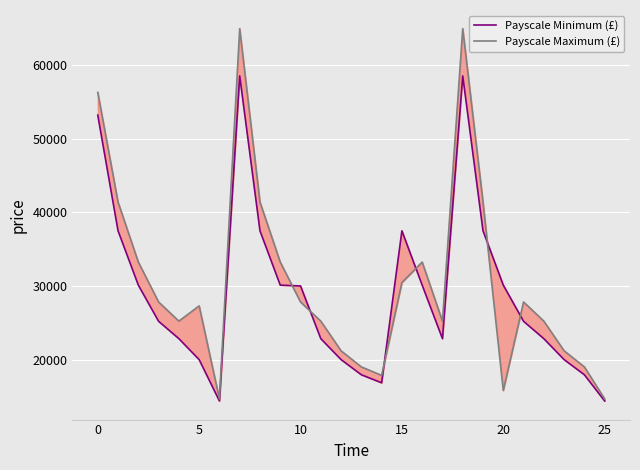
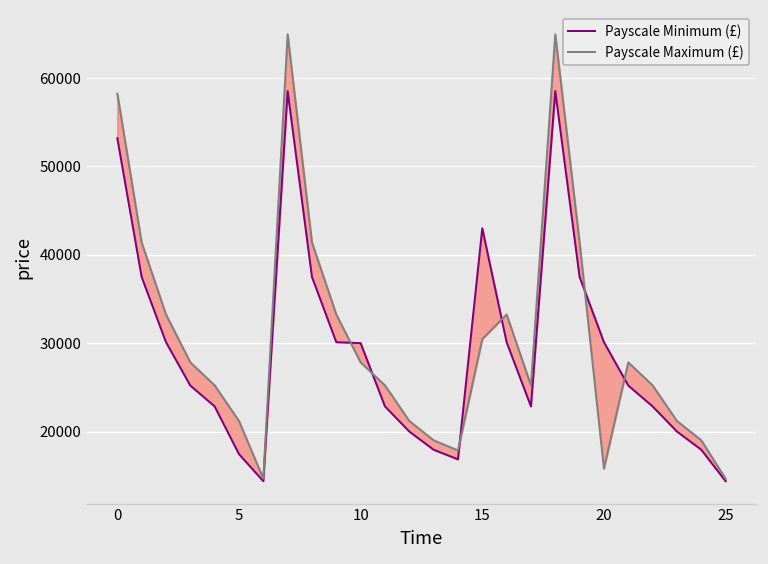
Payscale Maximum (£), 0: 56000 -> 58000
Payscale Minimum (£), 5: 20000 -> 17000
Payscale Maximum (£), 5: 27000 -> 21000
Payscale Minimum (£), 15: 37000 -> 43000
